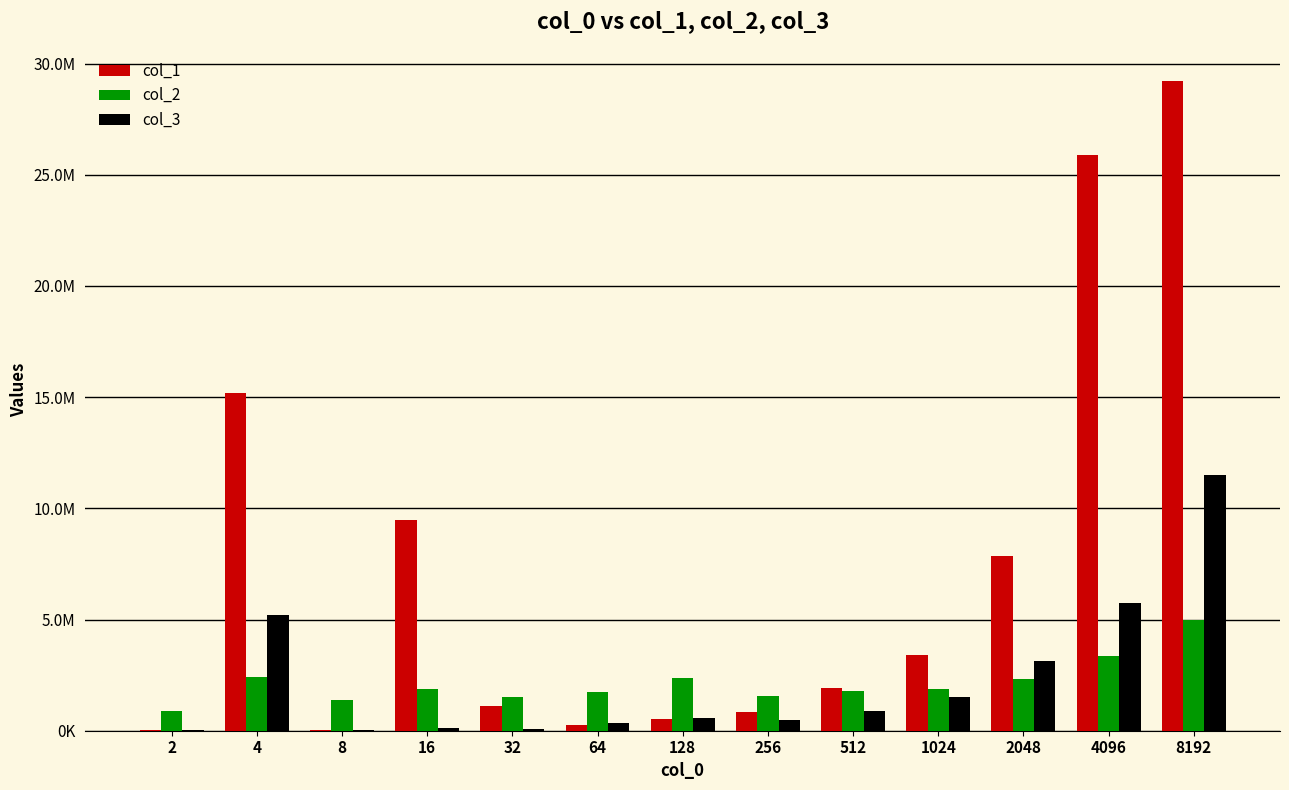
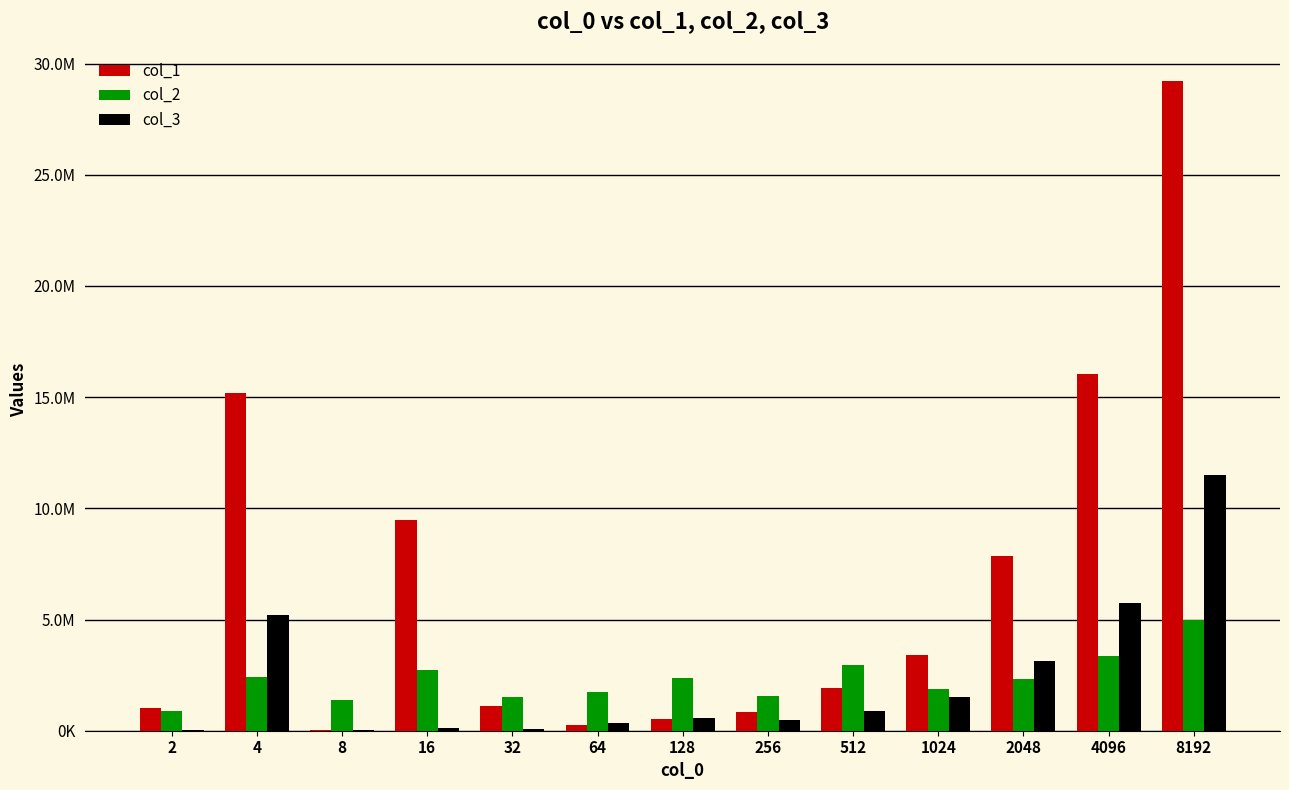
col_1, 2: 0 -> 1000000
col_2, 16: 1900000 -> 2700000
col_2, 512: 1800000 -> 3000000
col_1, 4096: 25900000 -> 16000000
